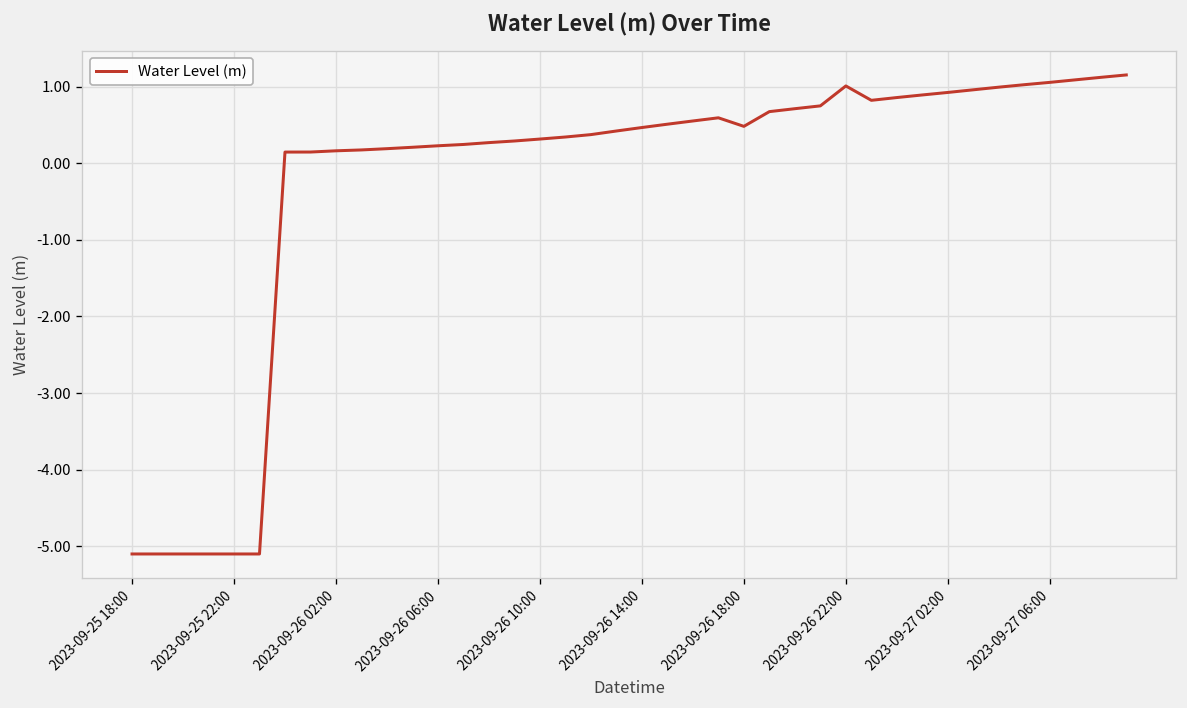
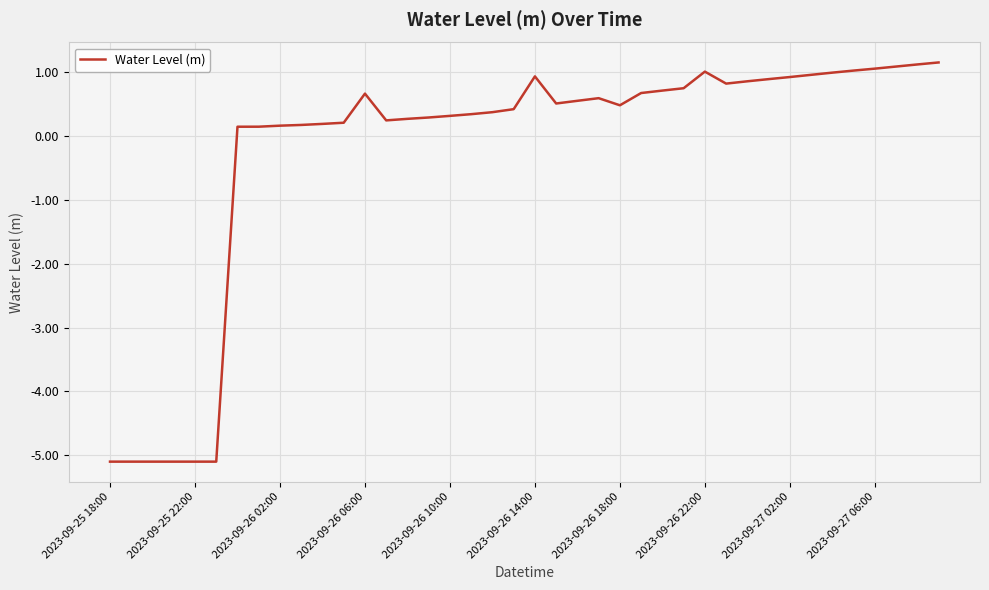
2023-09-26 06:00: 0.2 -> 0.7
2023-09-26 14:00: 0.5 -> 0.9
